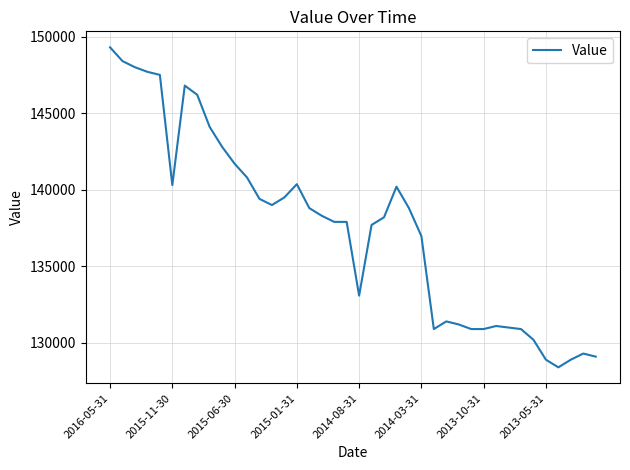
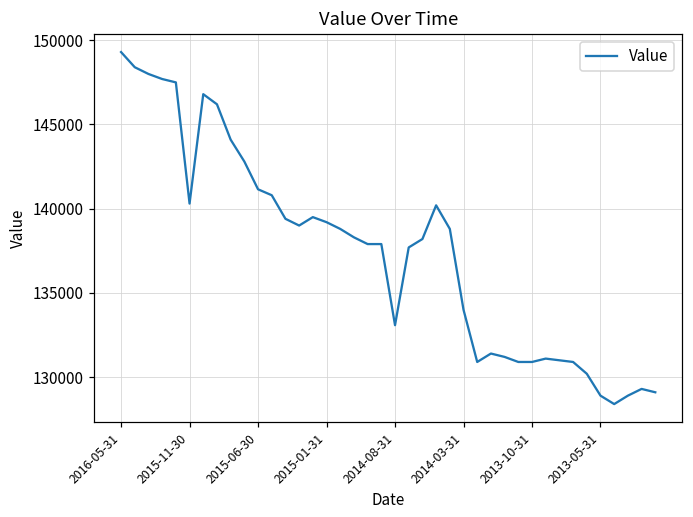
2015-06-30: 141700 -> 141200
2015-01-31: 140400 -> 139200
2014-03-31: 137000 -> 134000
